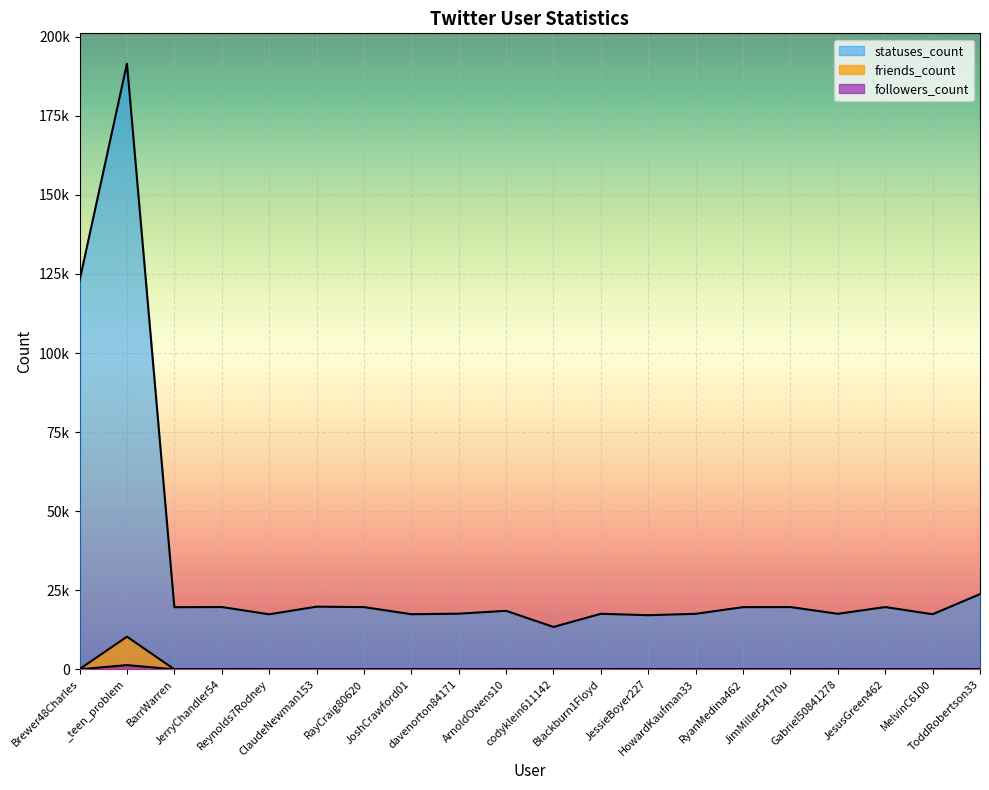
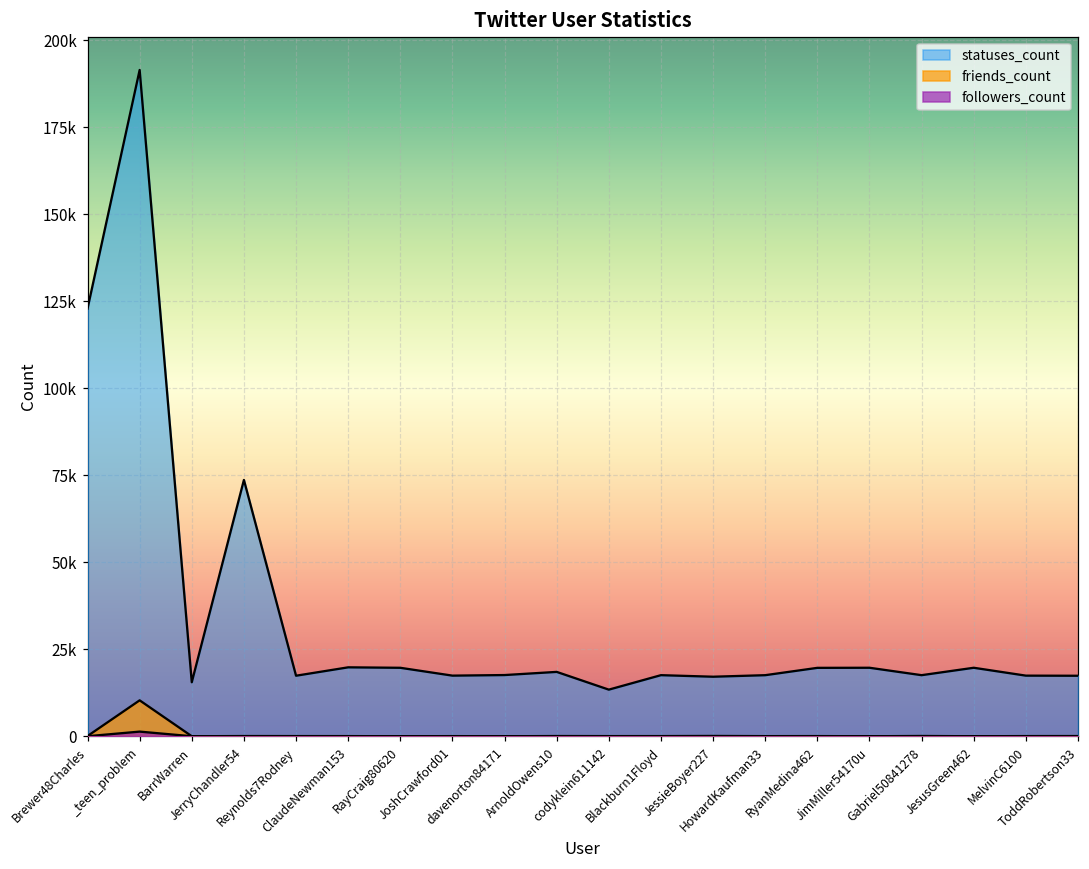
statuses_count, BarrWarren: 20000 -> 16000
statuses_count, JerryChandler54: 20000 -> 74000
statuses_count, ToddRobertson33: 24000 -> 17000
